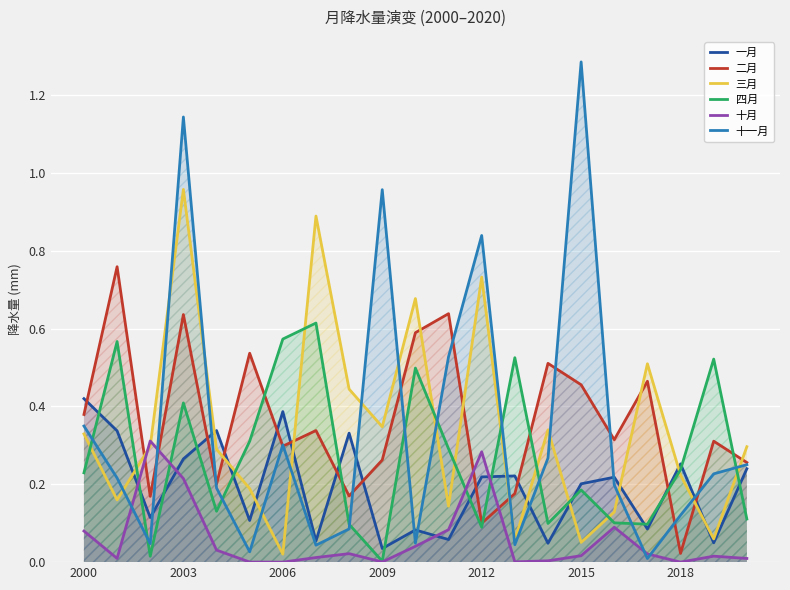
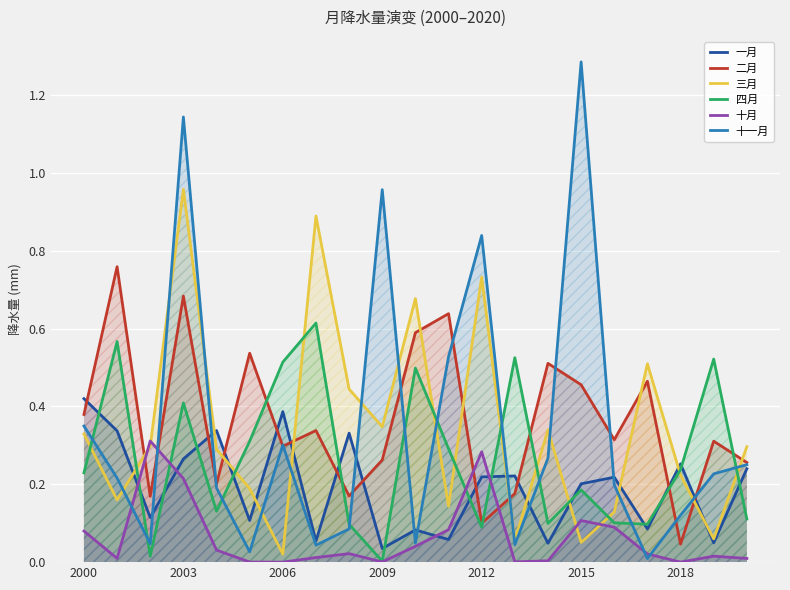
二月, 2003: 0.64 -> 0.68
四月, 2006: 0.57 -> 0.51
十月, 2015: 0.02 -> 0.11
二月, 2018: 0.02 -> 0.05
